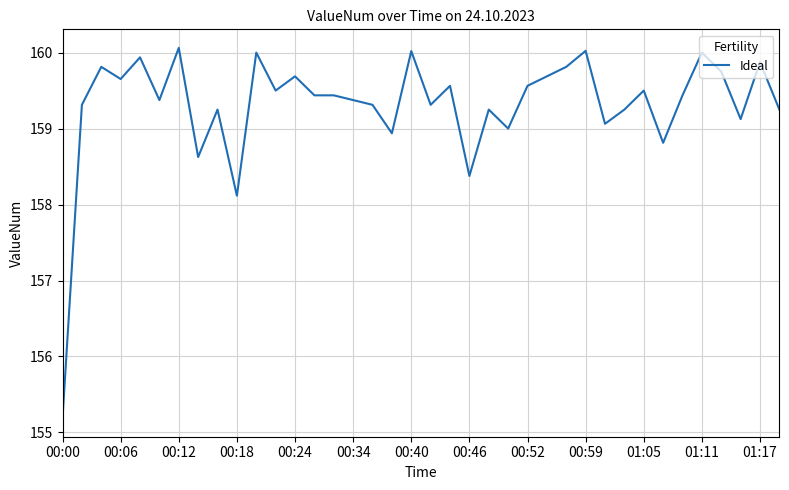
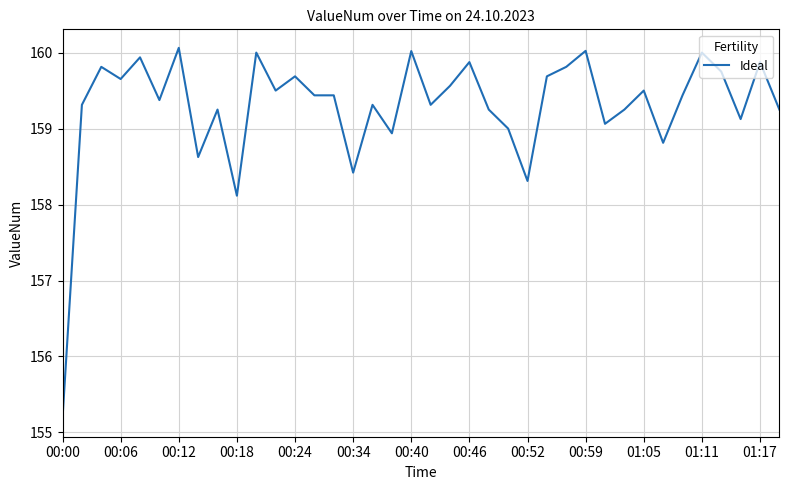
00:34: 159.4 -> 158.4
00:46: 158.4 -> 159.9
00:52: 159.6 -> 158.3
